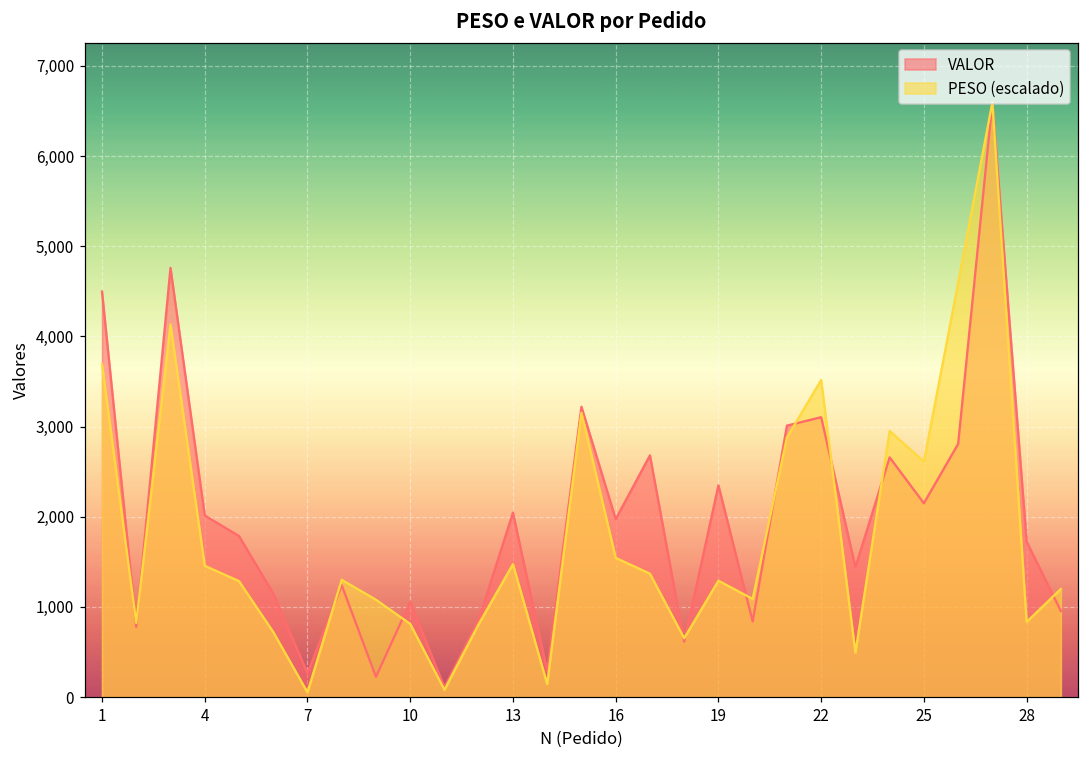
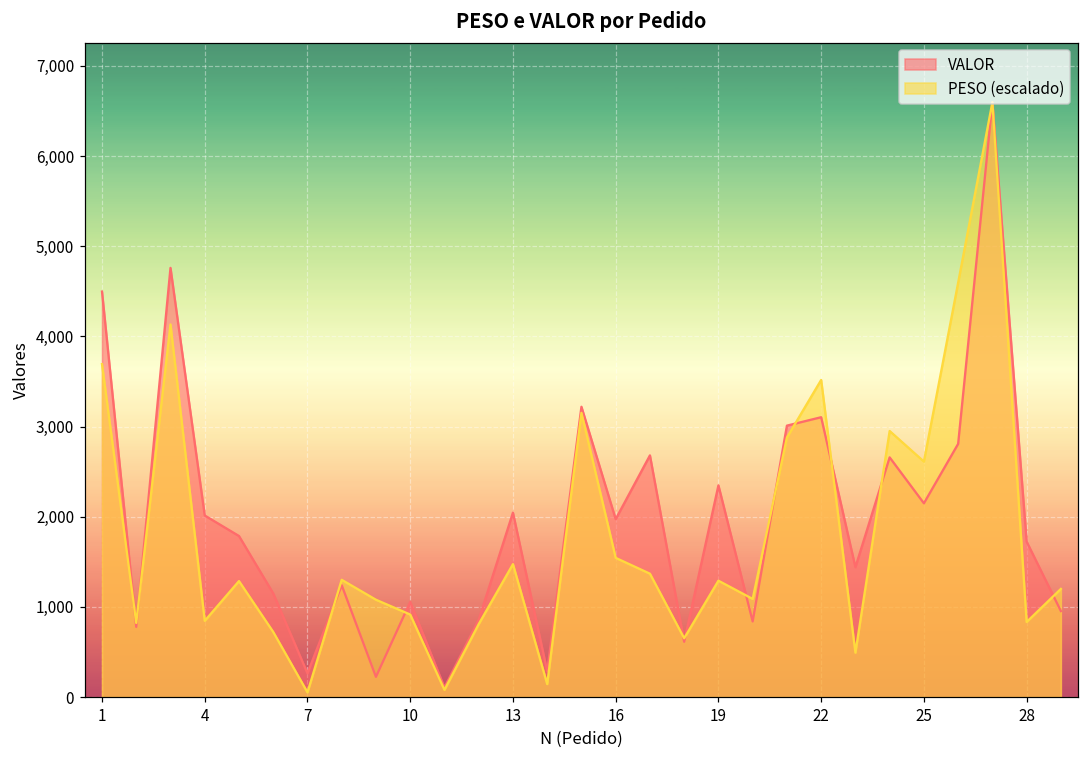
PESO (escalado), 4: 1,500 -> 800
PESO (escalado), 10: 800 -> 900
